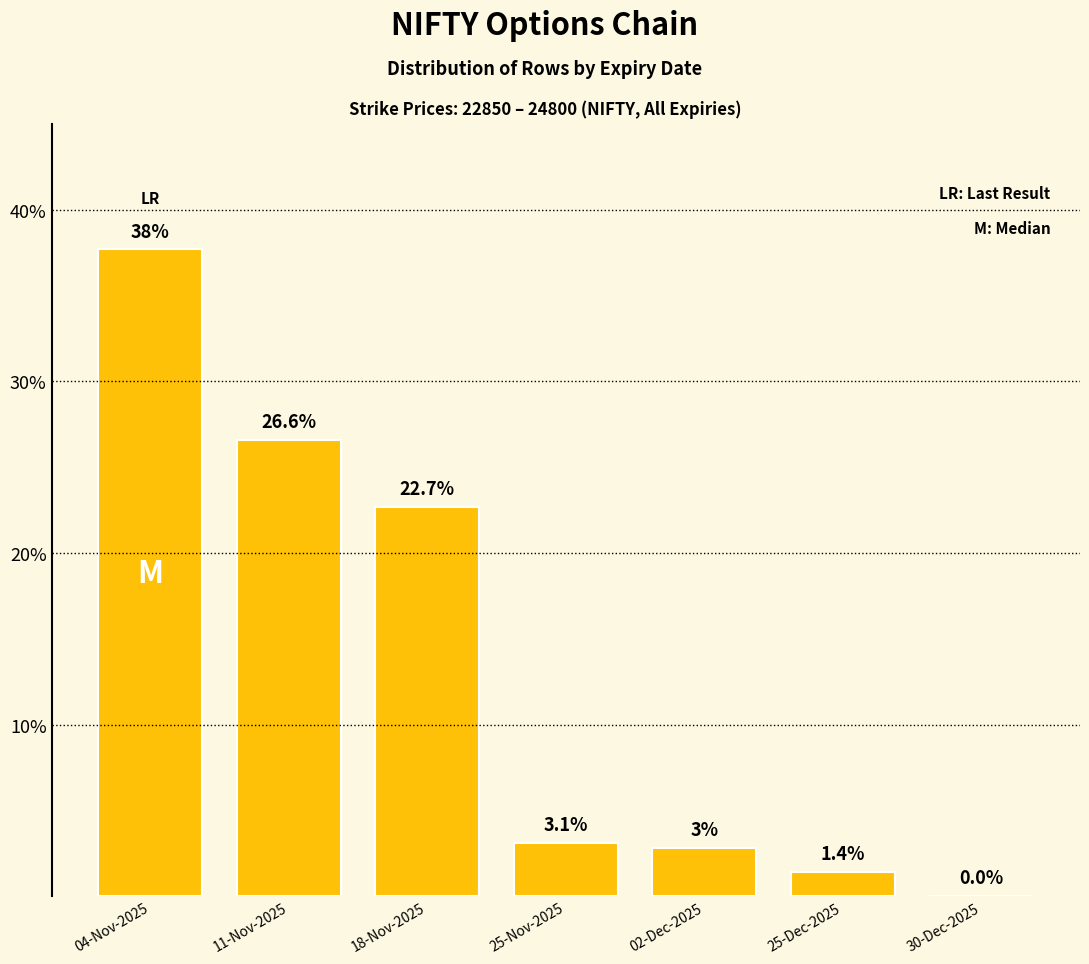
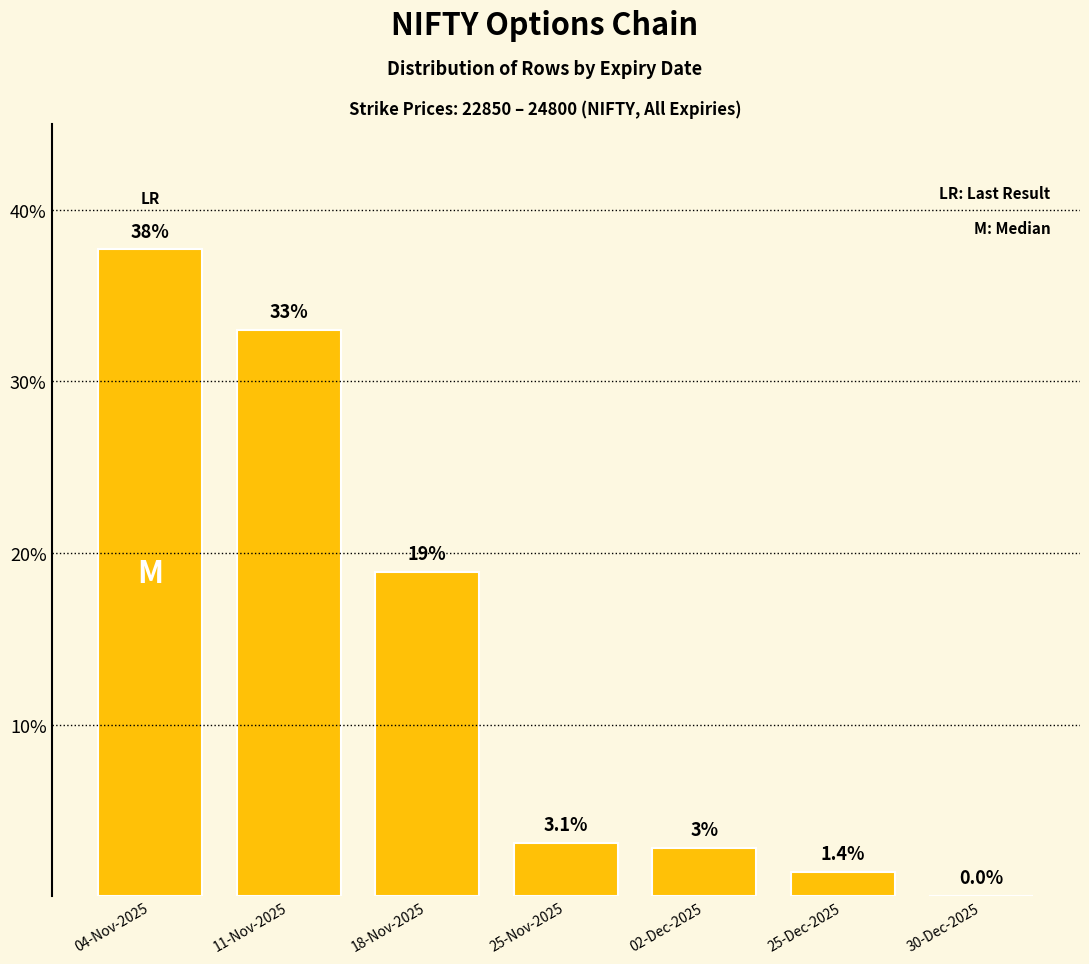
11-Nov-2025: 26.6% -> 33%
18-Nov-2025: 22.7% -> 19%
